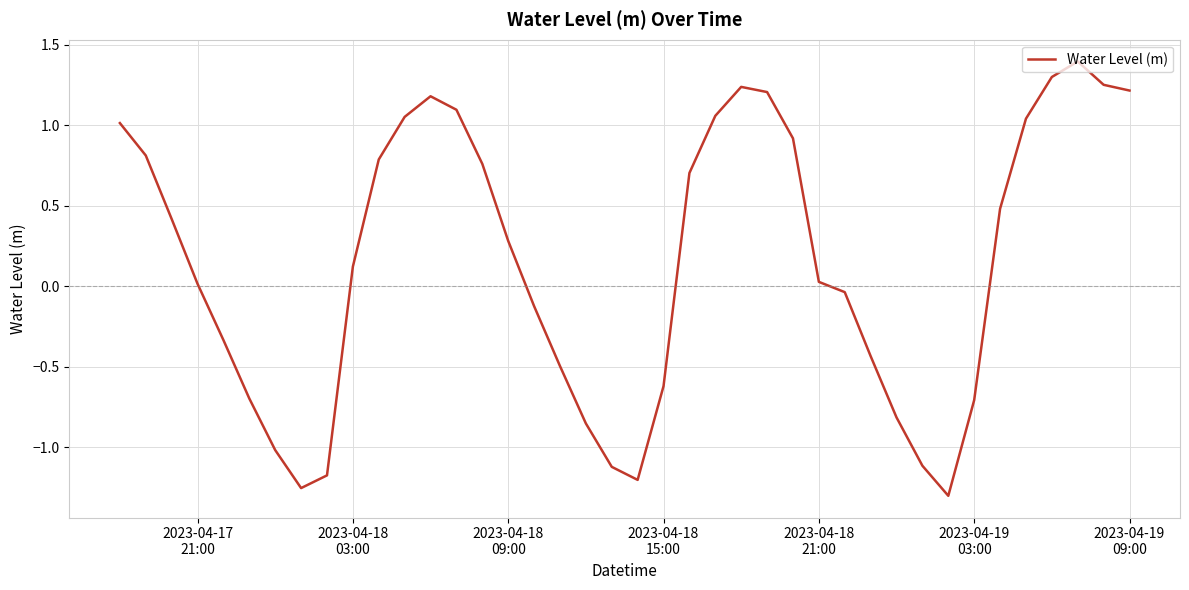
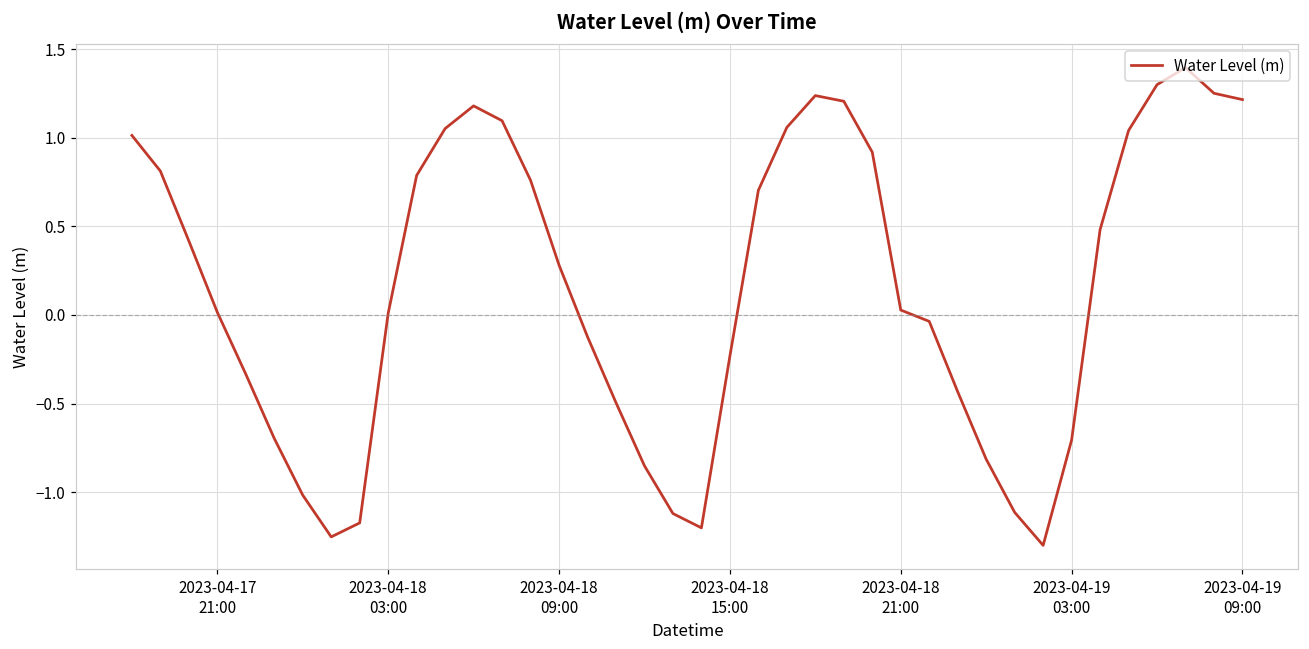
2023-04-18 03:00: 0.12 -> 0.01
2023-04-18 15:00: -0.62 -> -0.23
